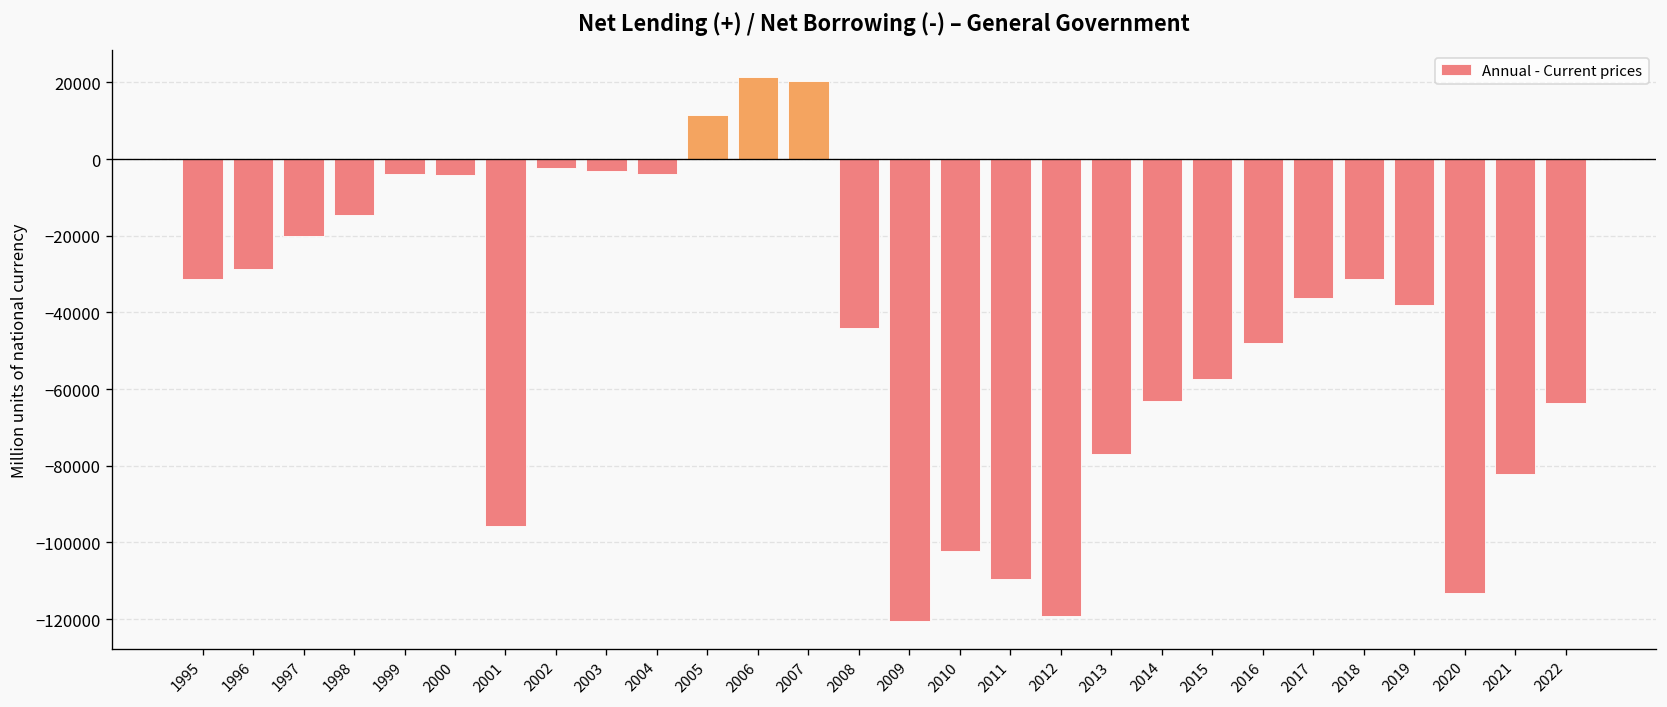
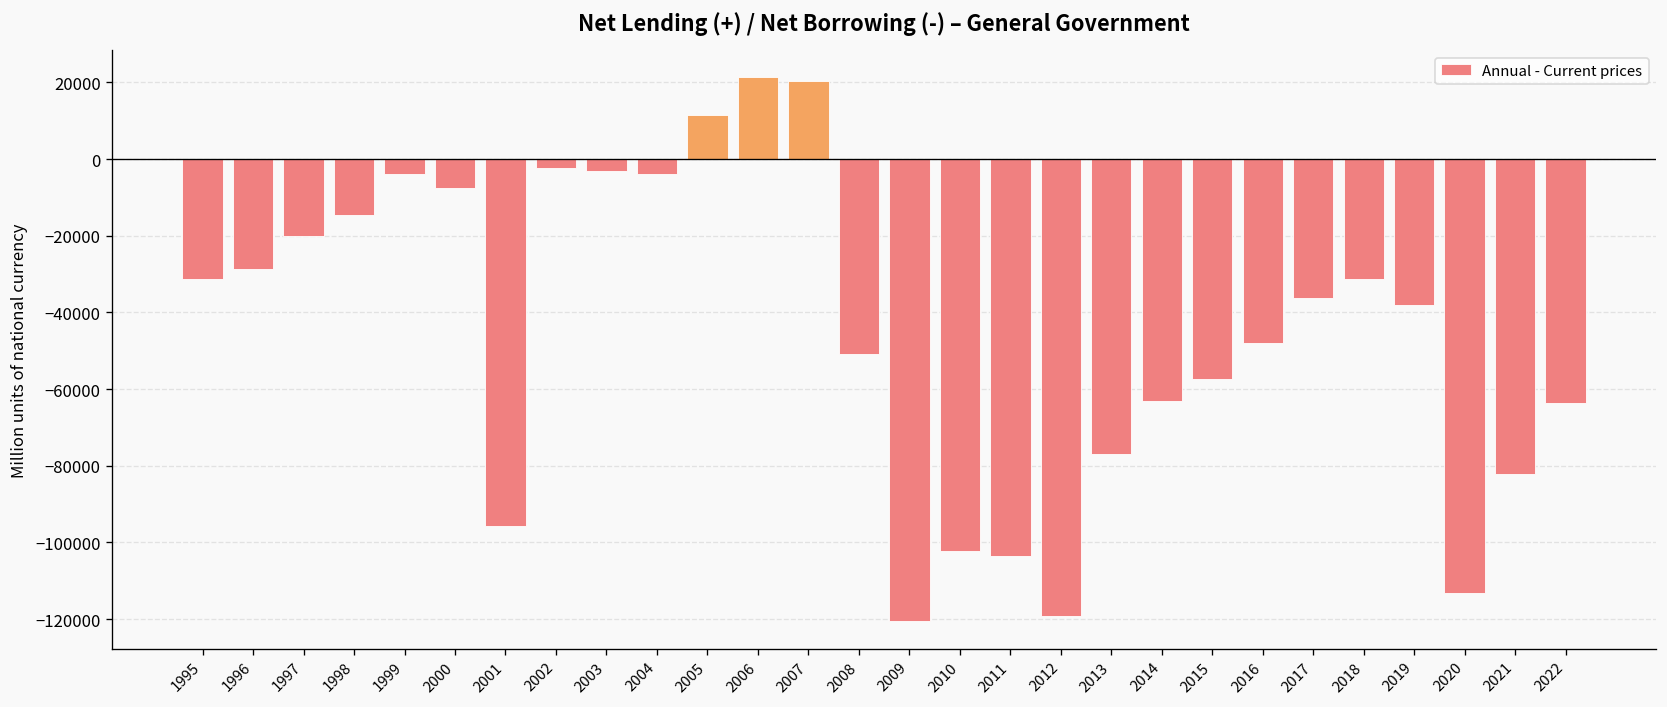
2000: -4000 -> -8000
2008: -44000 -> -51000
2011: -110000 -> -104000
